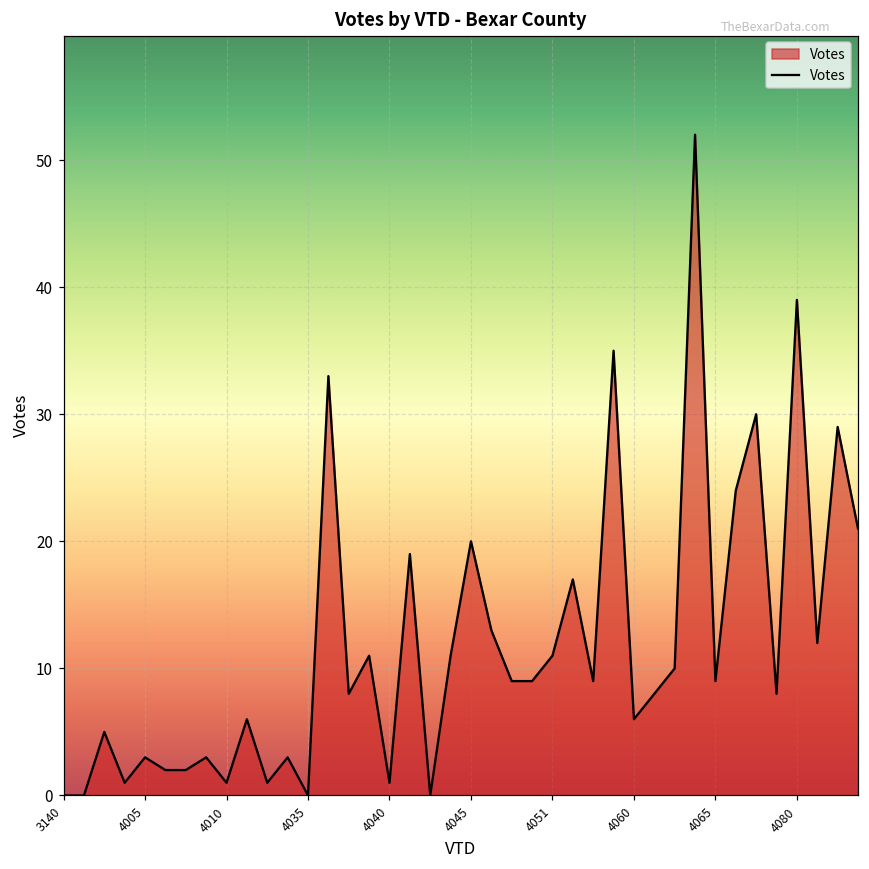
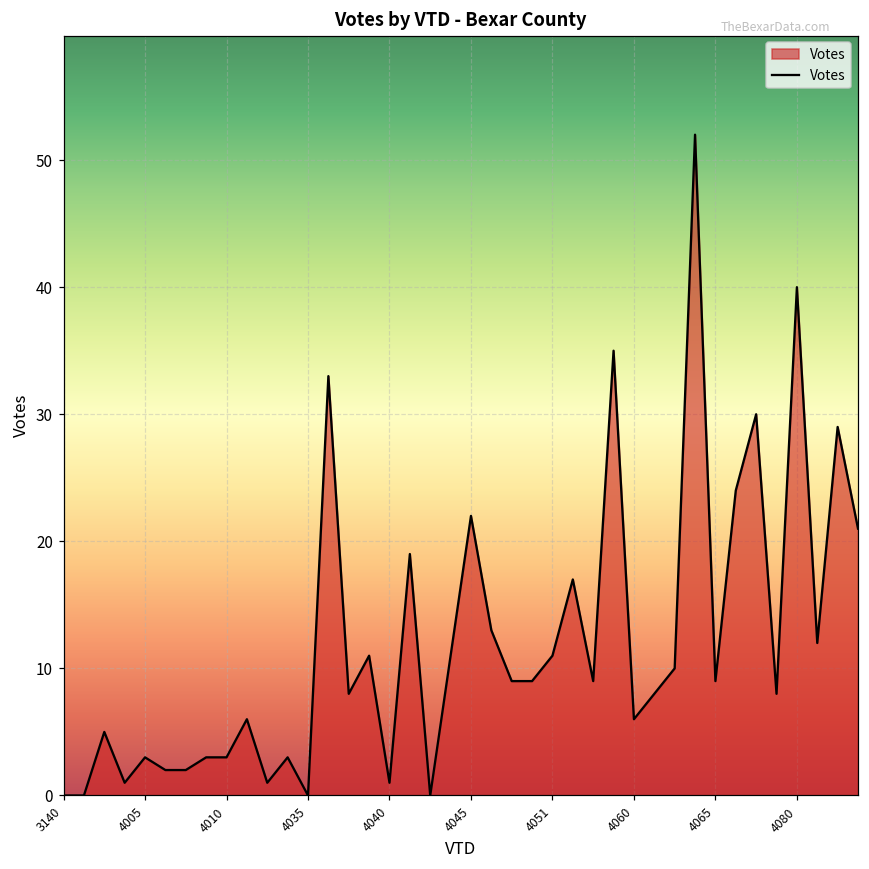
4010: 1 -> 3
4045: 20 -> 22
4080: 39 -> 40
